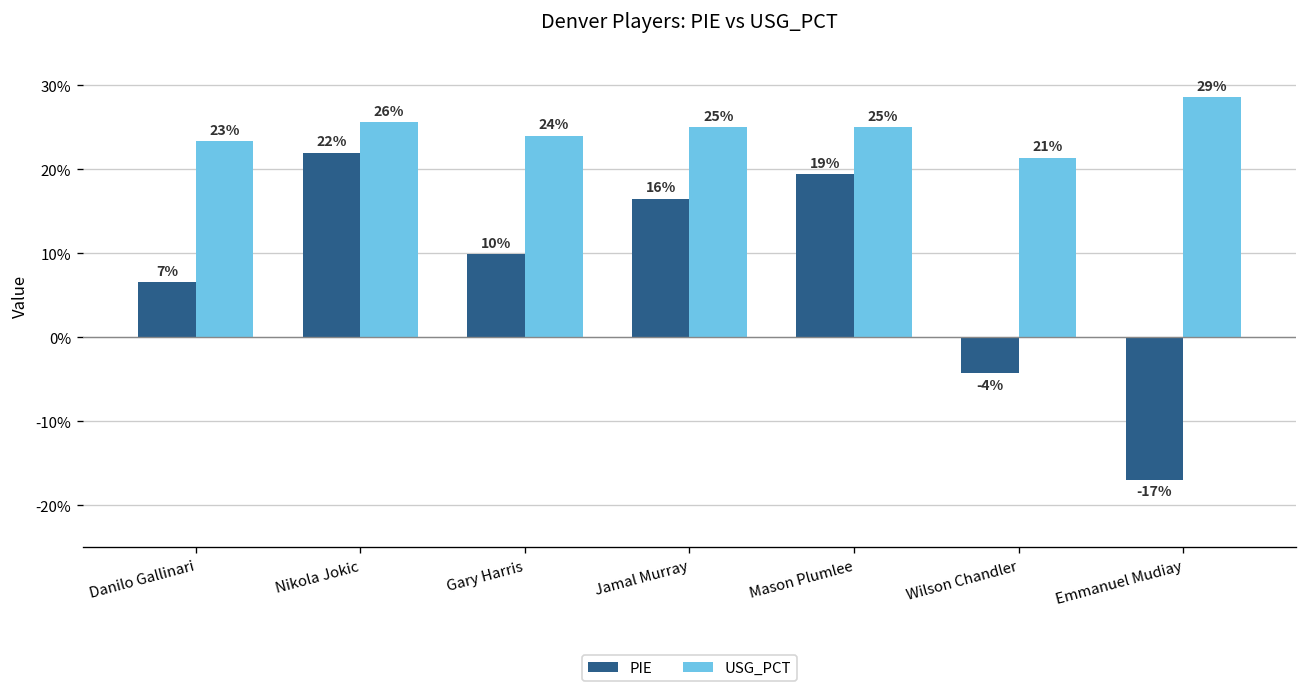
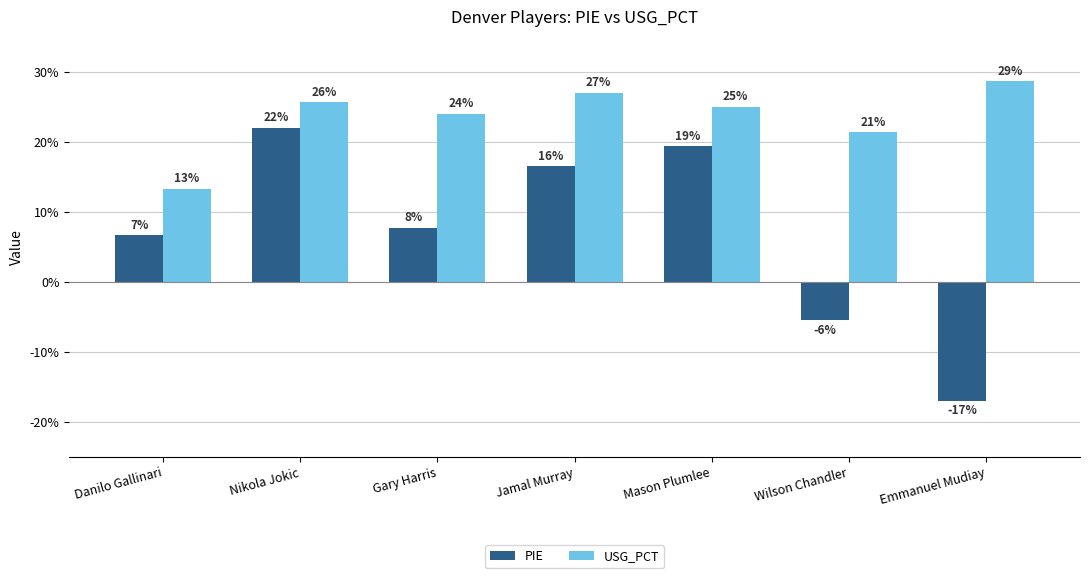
USG_PCT, Danilo Gallinari: 23% -> 13%
PIE, Gary Harris: 10% -> 8%
USG_PCT, Jamal Murray: 25% -> 27%
PIE, Wilson Chandler: -4% -> -6%
